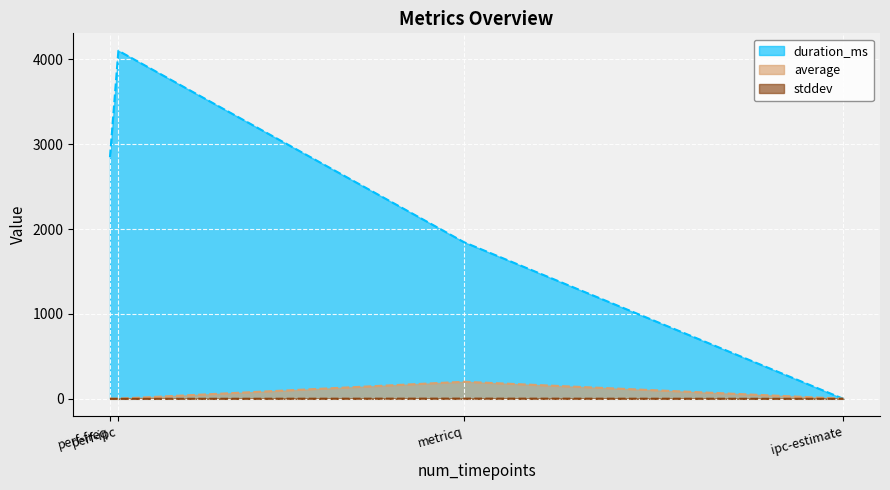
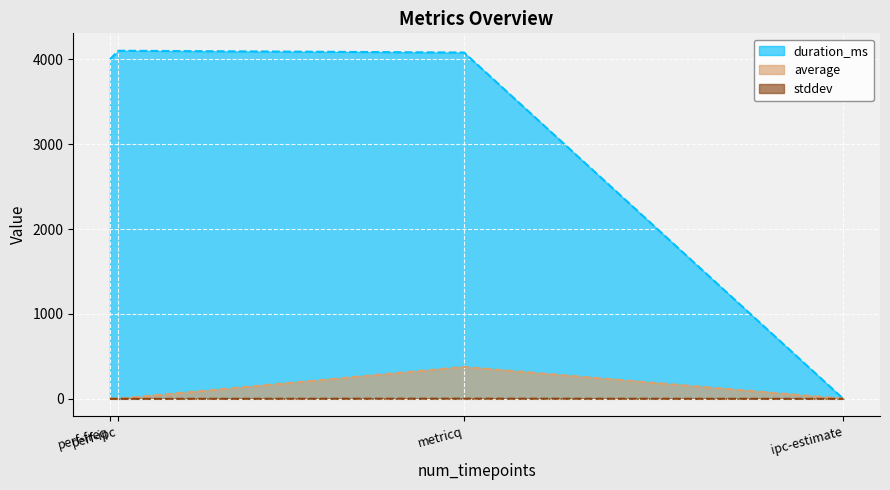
duration_ms, perf-freq: 2800 -> 4000
duration_ms, metricq: 1800 -> 4100
average, metricq: 200 -> 400
